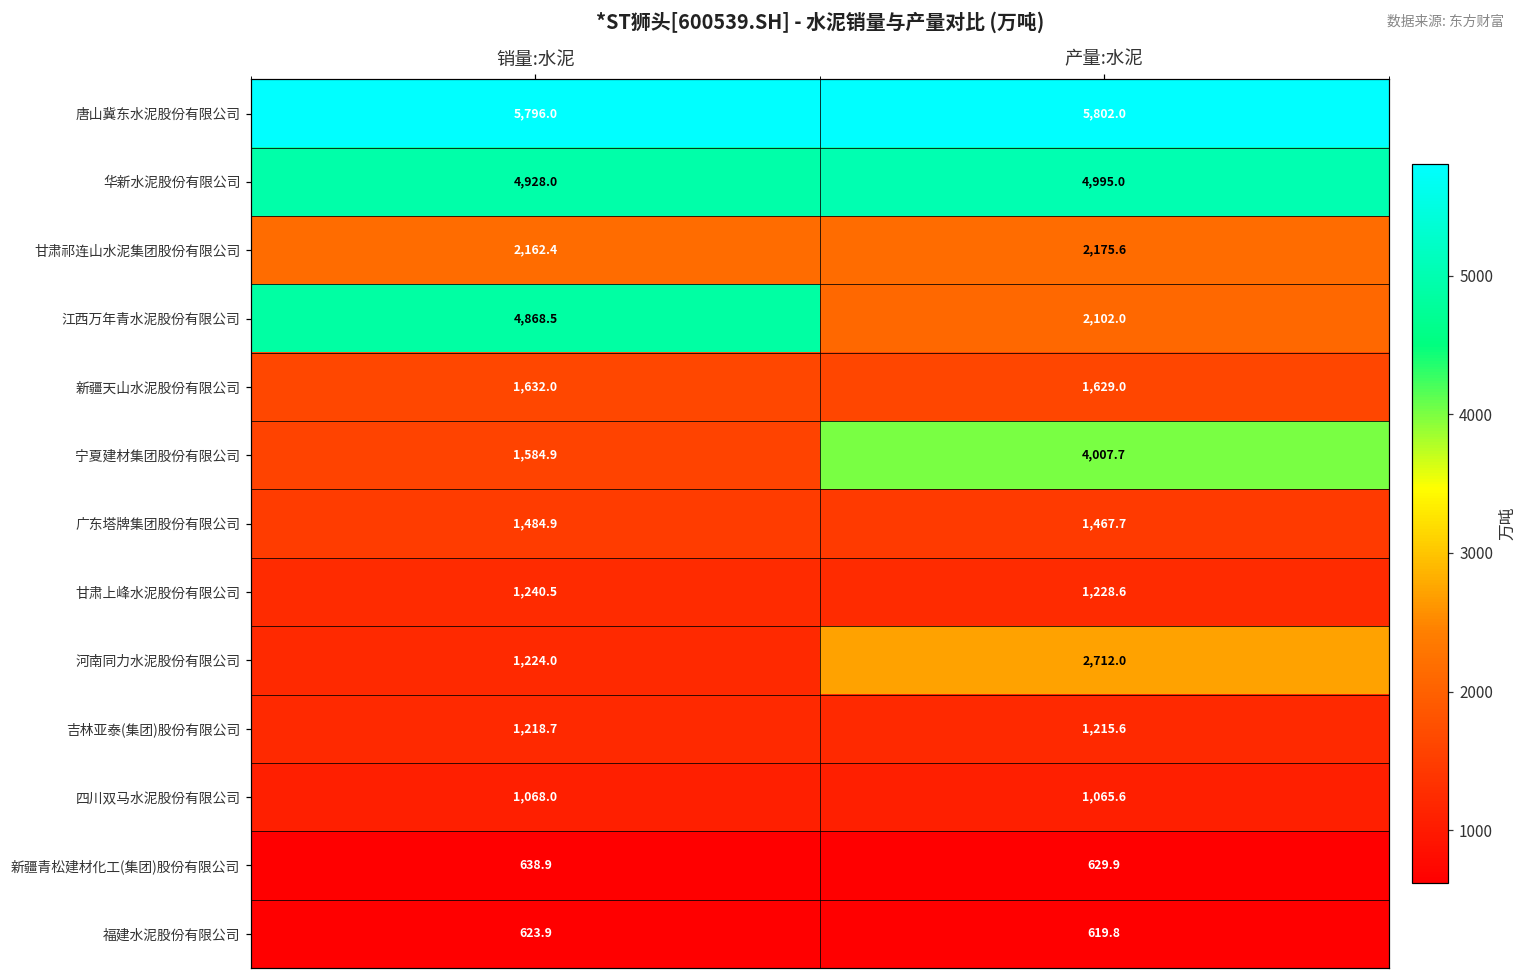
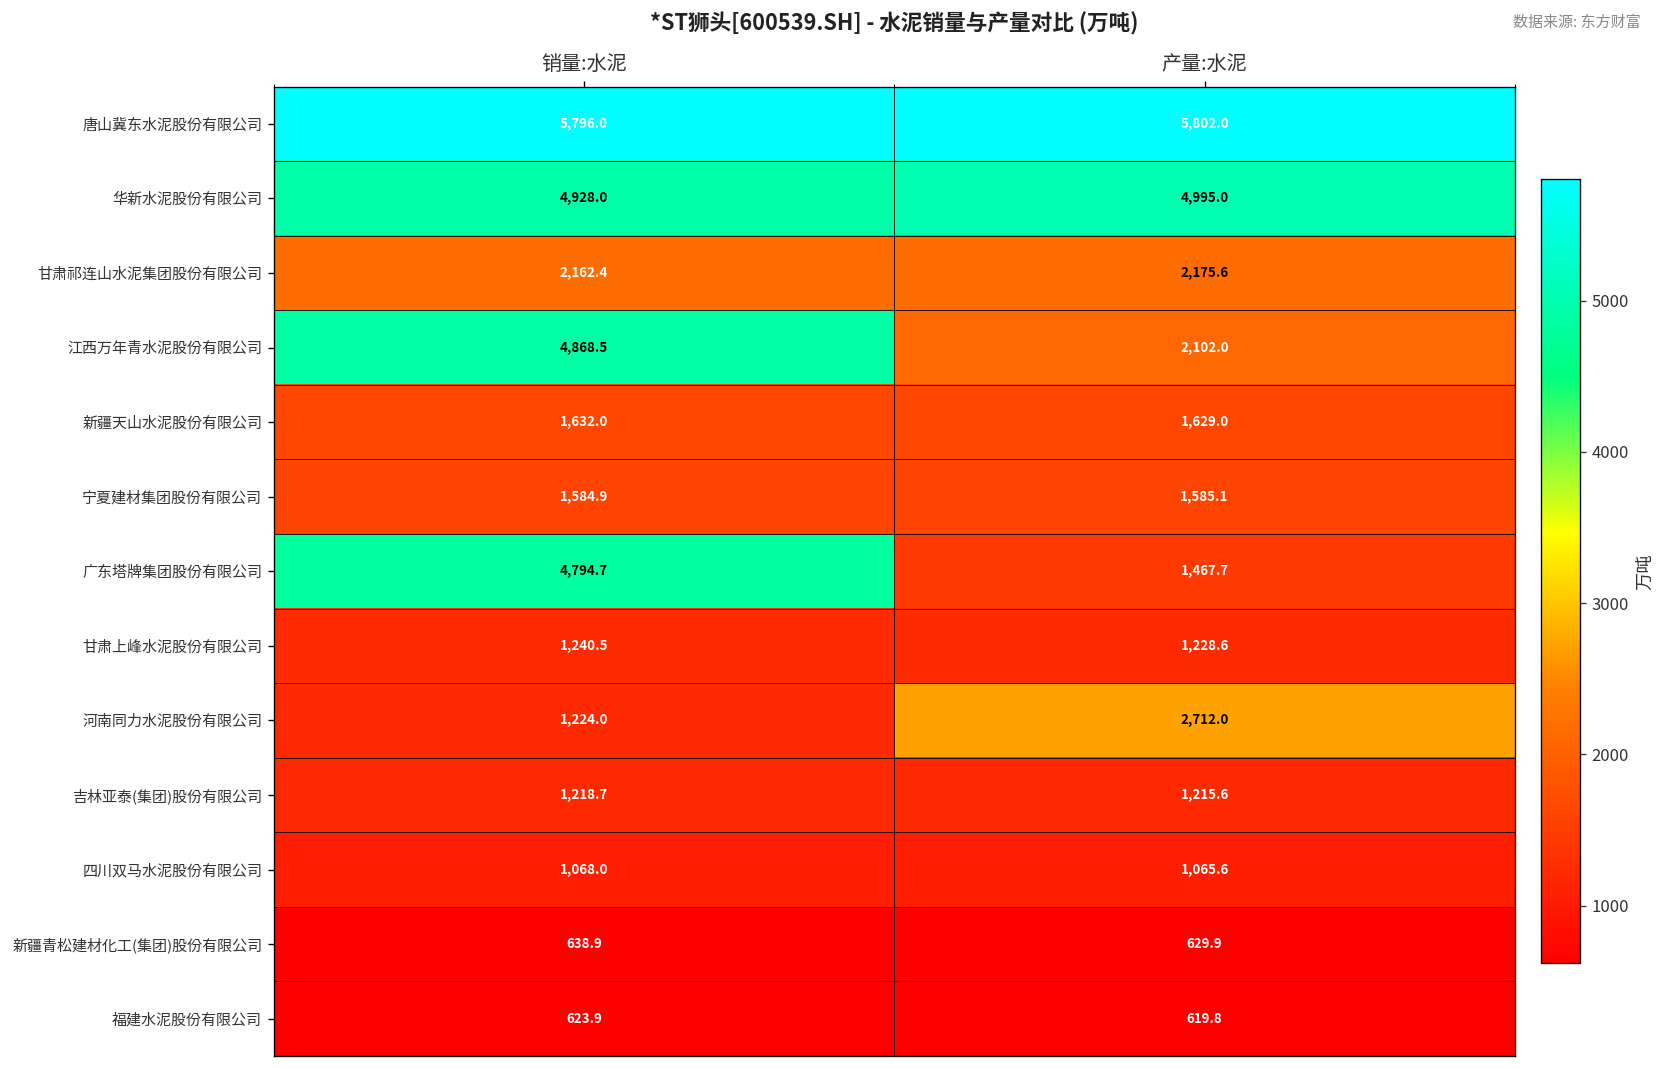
宁夏建材集团股份有限公司, 产量:水泥: 4,007.7 -> 1,585.1
广东塔牌集团股份有限公司, 销量:水泥: 1,484.9 -> 4,794.7
